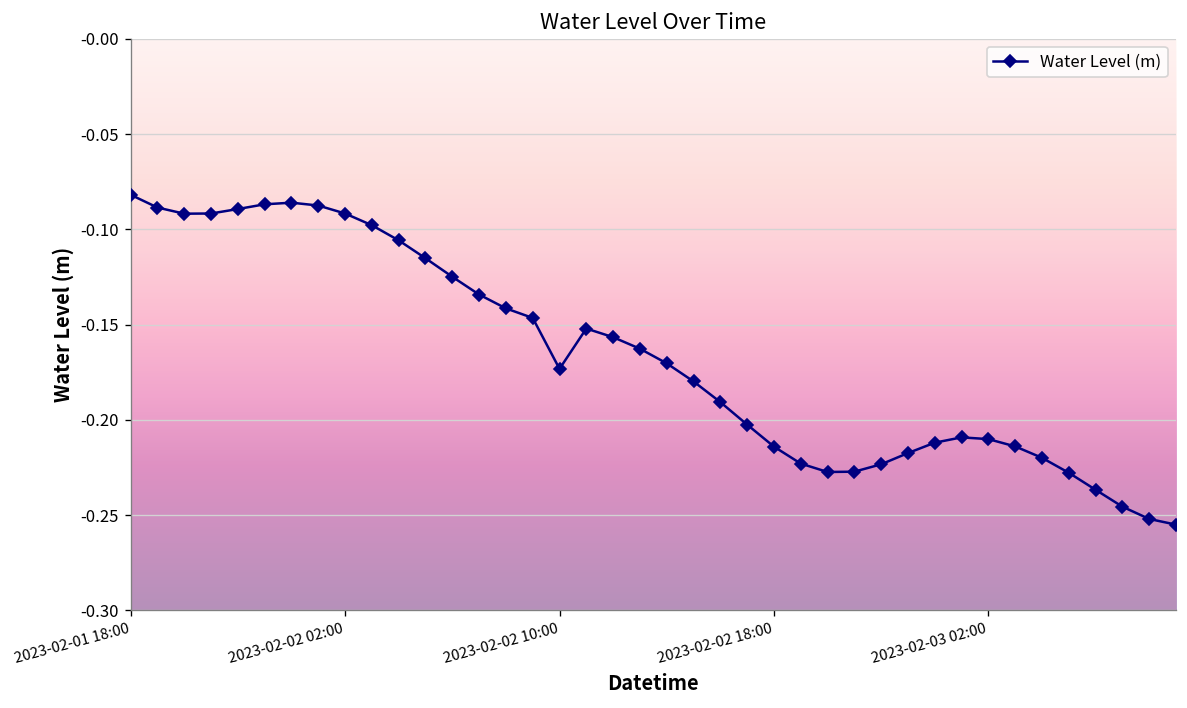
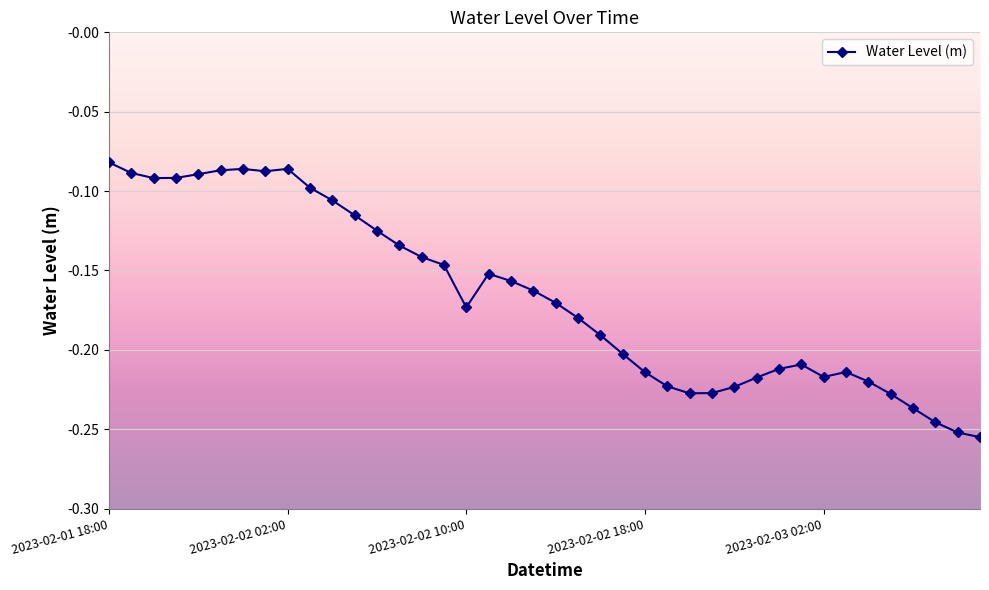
2023-02-02 02:00: -0.092 -> -0.086
2023-02-03 02:00: -0.210 -> -0.217
